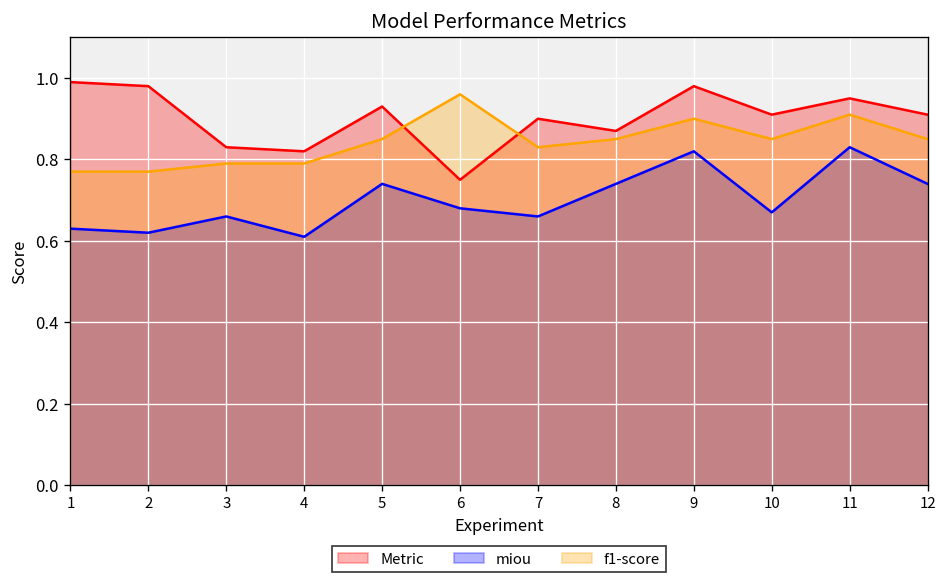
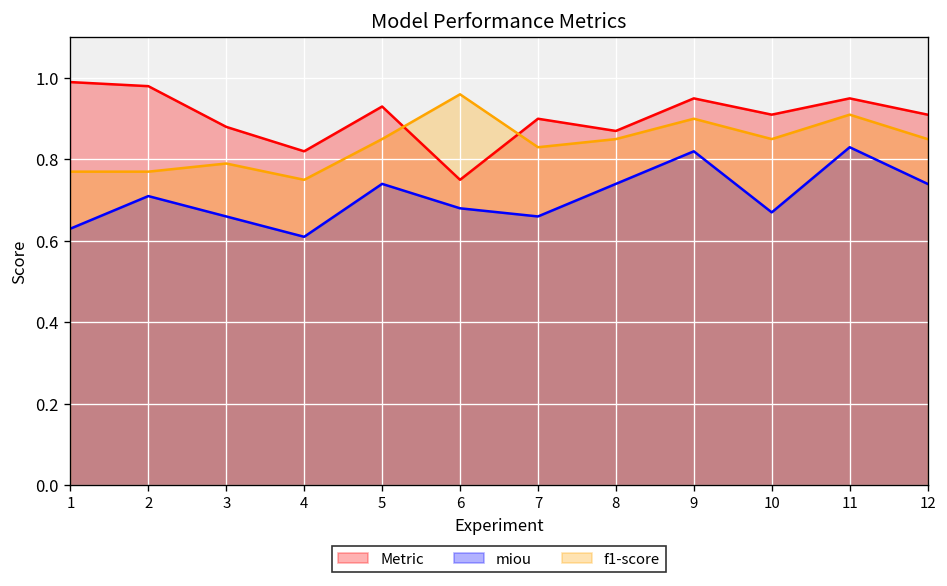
miou, 2: 0.62 -> 0.71
Metric, 3: 0.83 -> 0.88
f1-score, 4: 0.79 -> 0.75
Metric, 9: 0.98 -> 0.95
